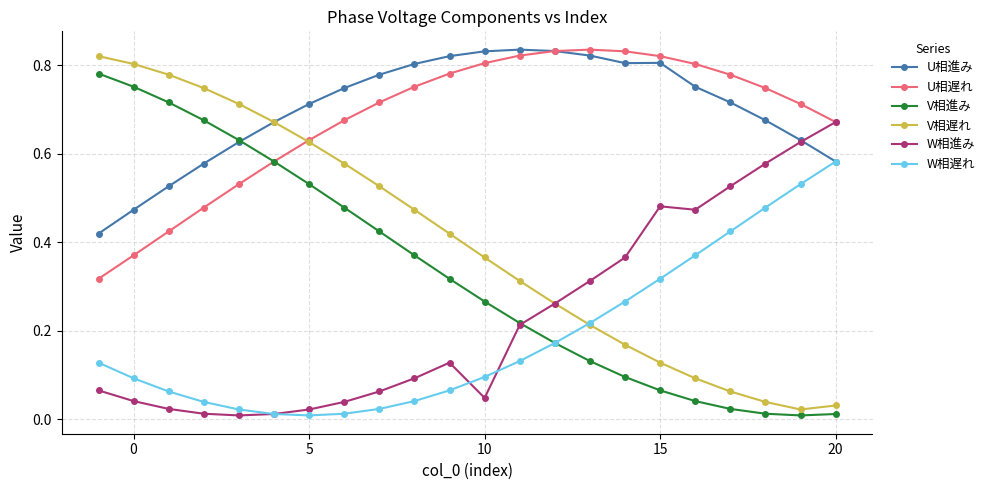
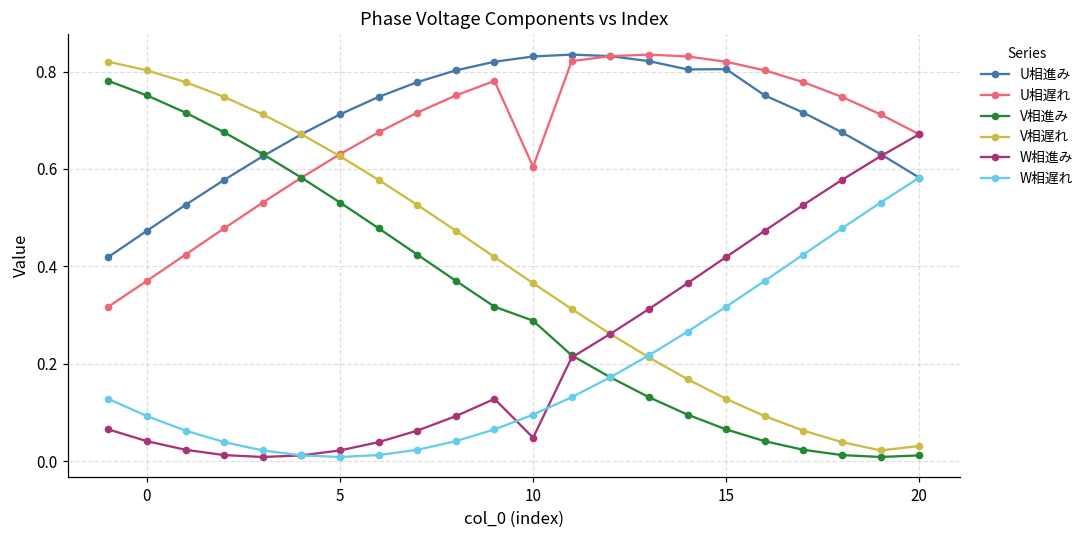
U相遅れ, 10: 0.80 -> 0.60
V相進み, 10: 0.27 -> 0.29
W相進み, 15: 0.48 -> 0.42
